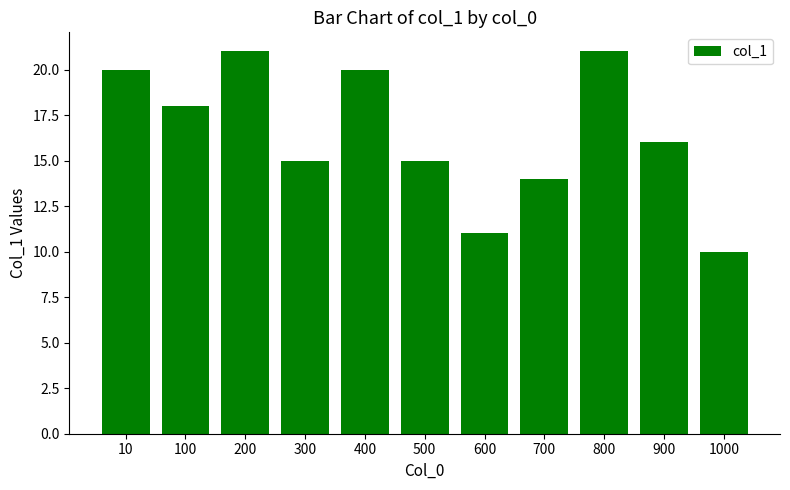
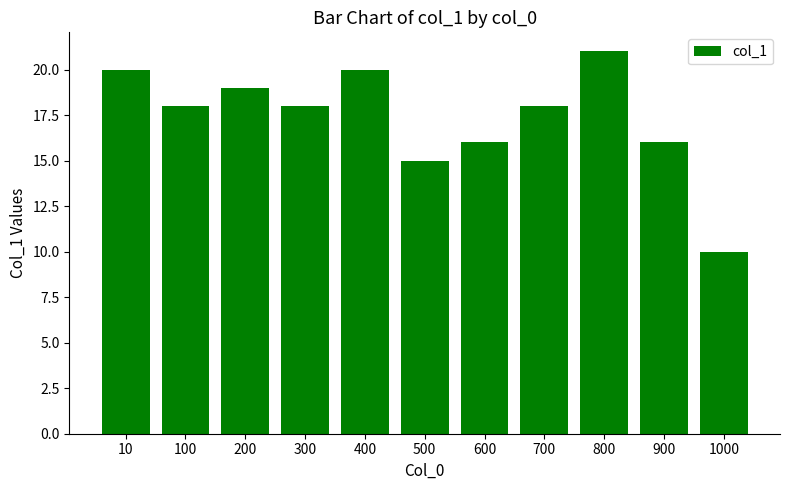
200: 21 -> 19
300: 15 -> 18
600: 11 -> 16
700: 14 -> 18
